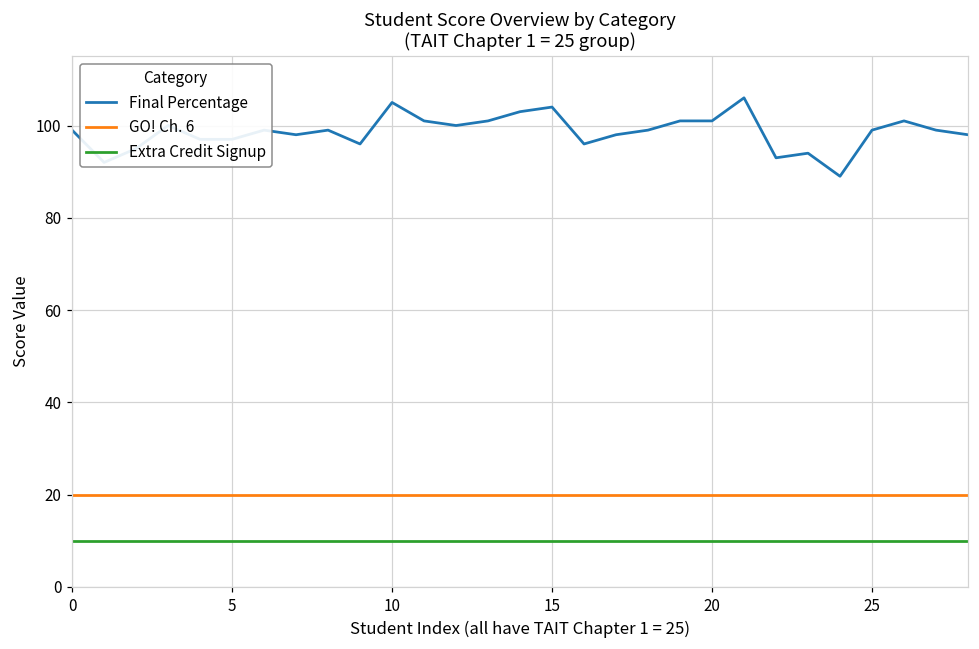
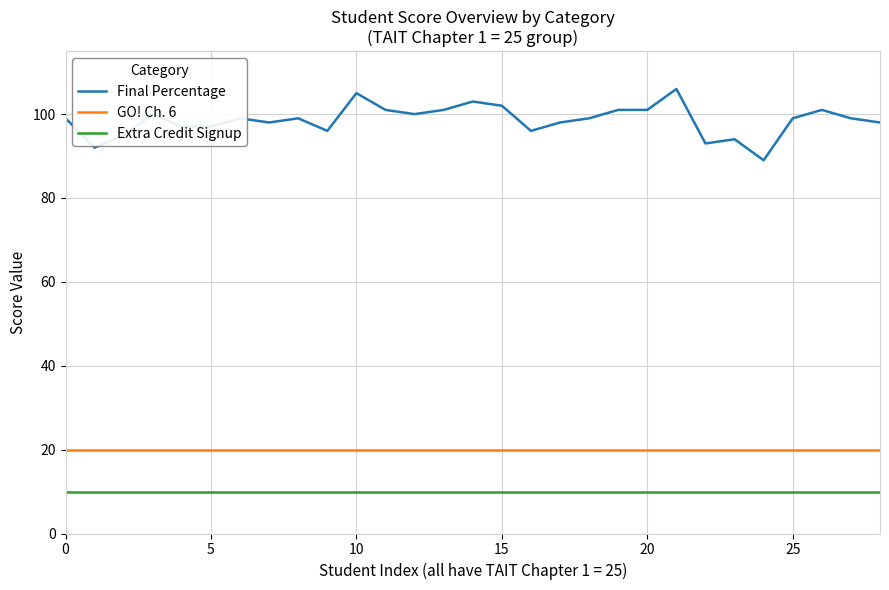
Final Percentage, 15: 104 -> 102
